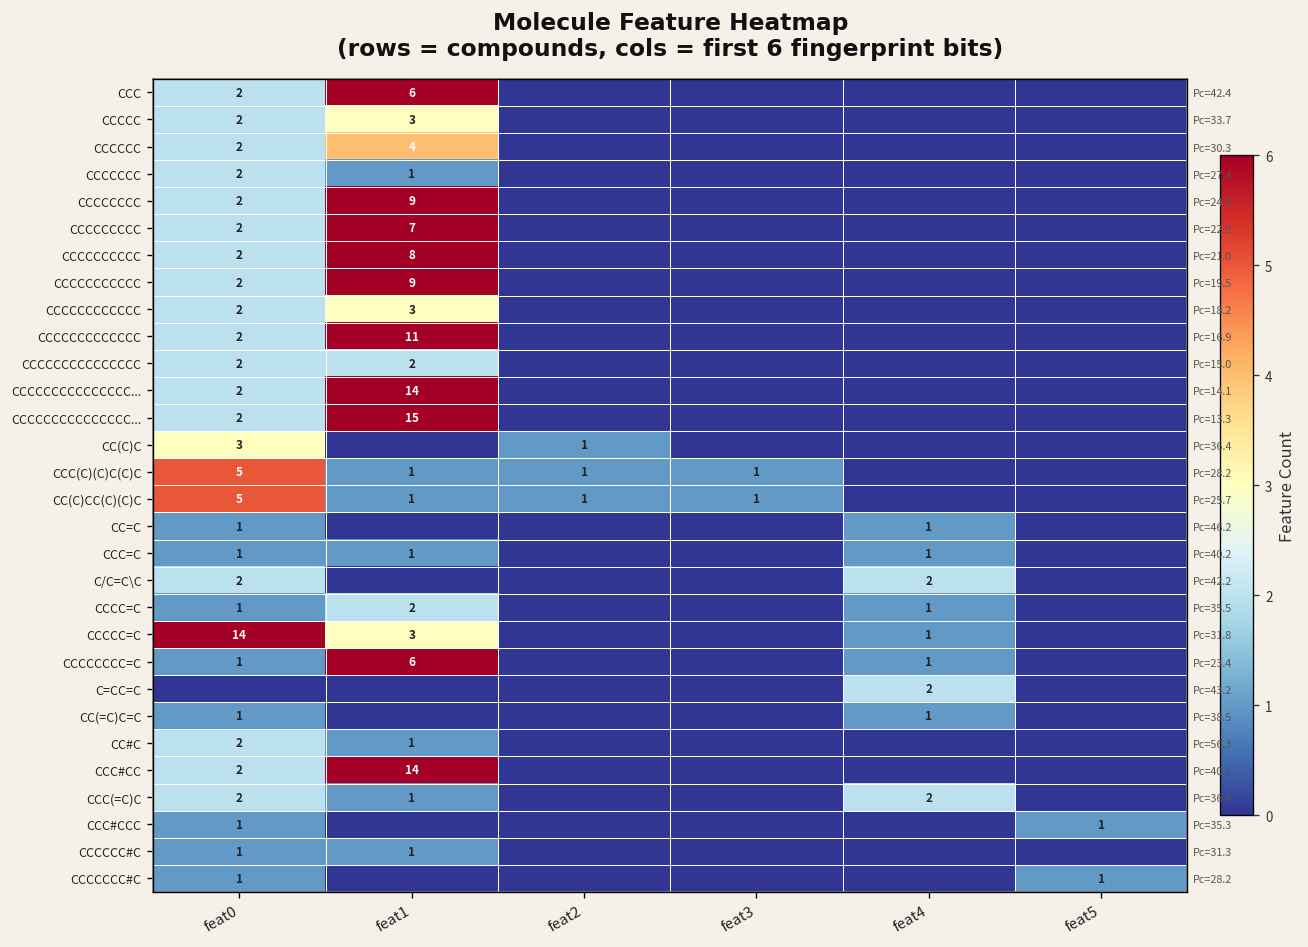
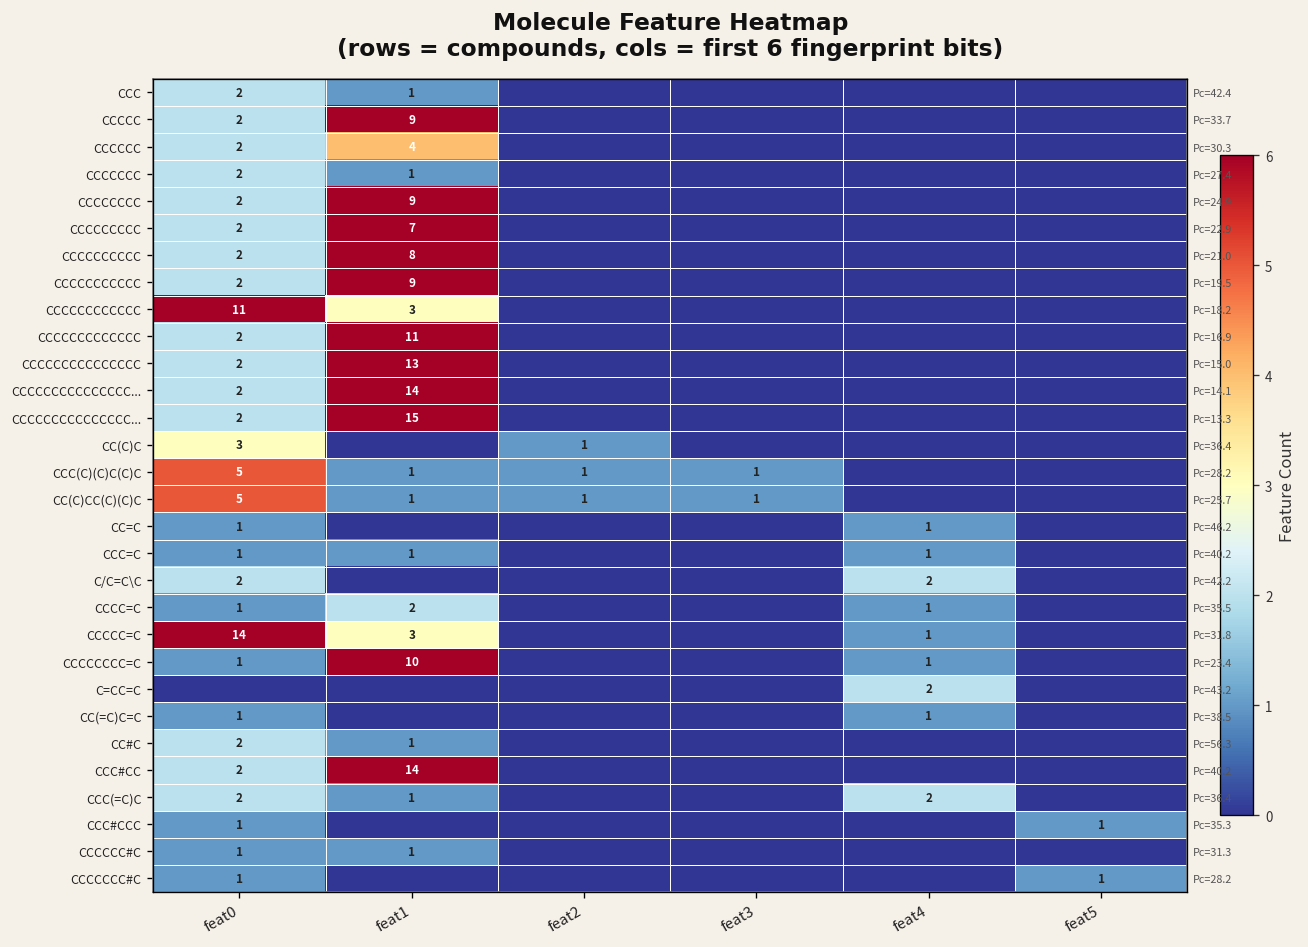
CCC, feat1: 6 -> 1
CCCCC, feat1: 3 -> 9
CCCCCCCCCCCC, feat0: 2 -> 11
CCCCCCCCCCCCCCC, feat1: 2 -> 13
CCCCCCCC=C, feat1: 6 -> 10
